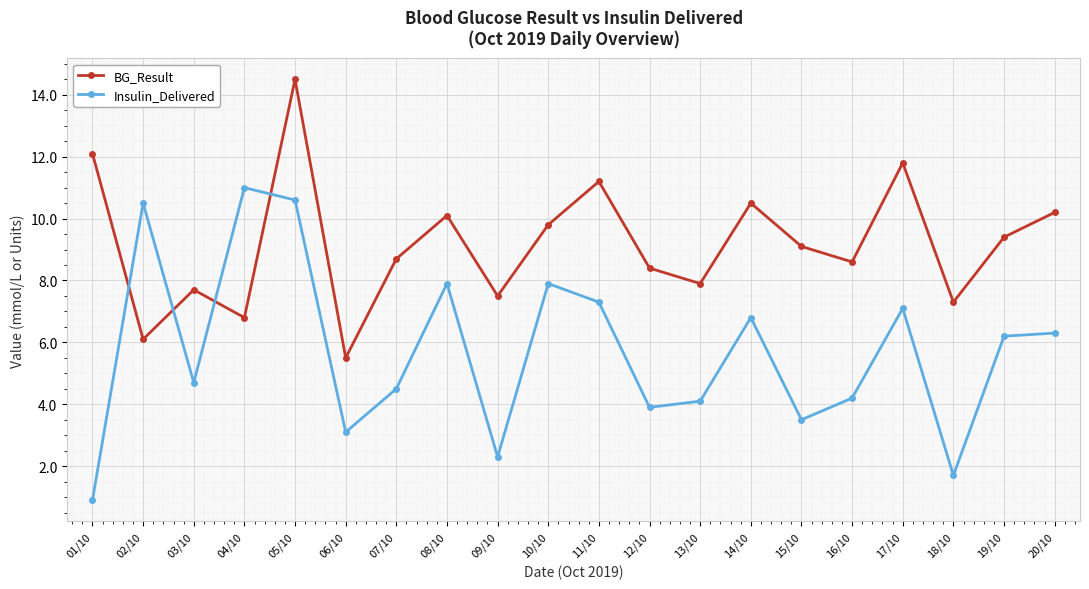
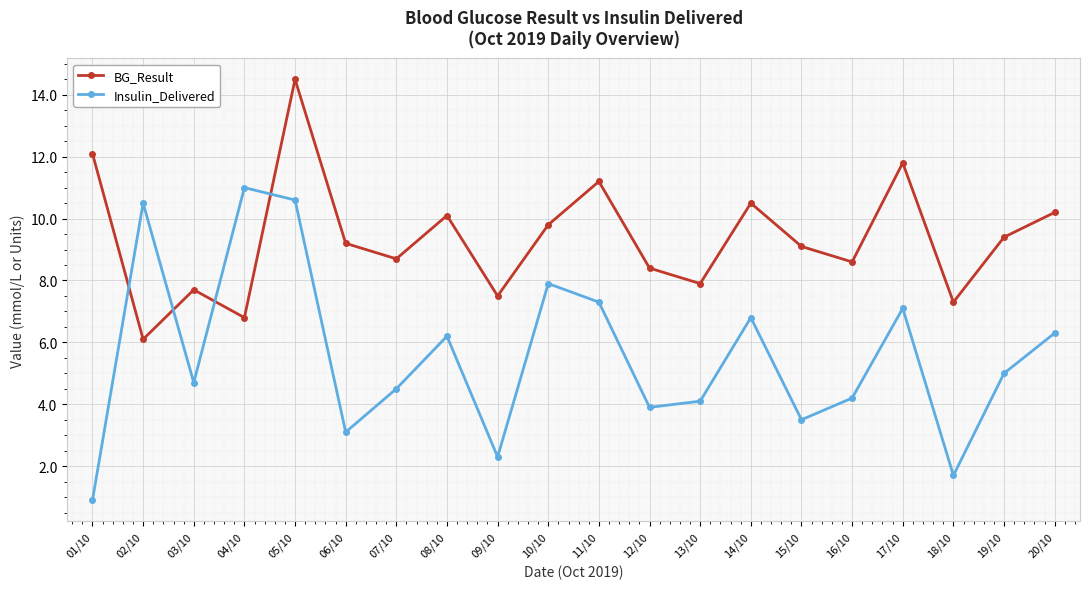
BG_Result, 06/10: 5.5 -> 9.2
Insulin_Delivered, 08/10: 7.9 -> 6.2
Insulin_Delivered, 19/10: 6.2 -> 5.0
